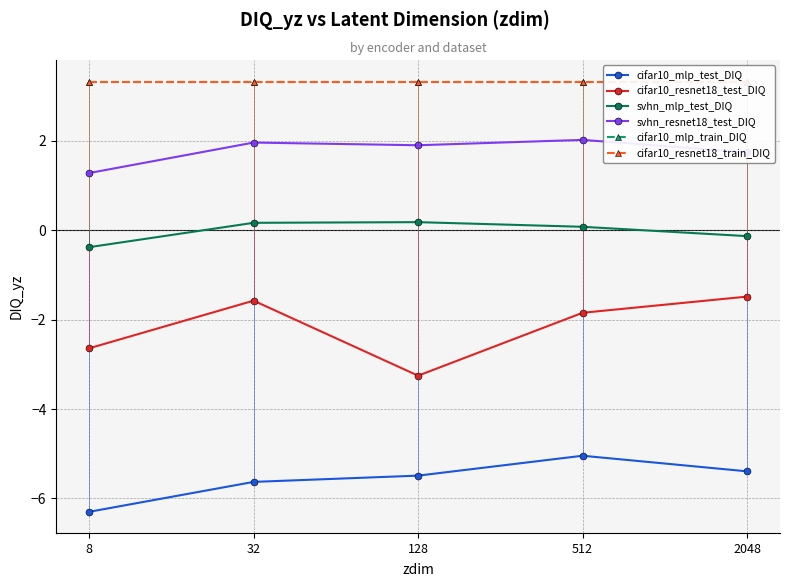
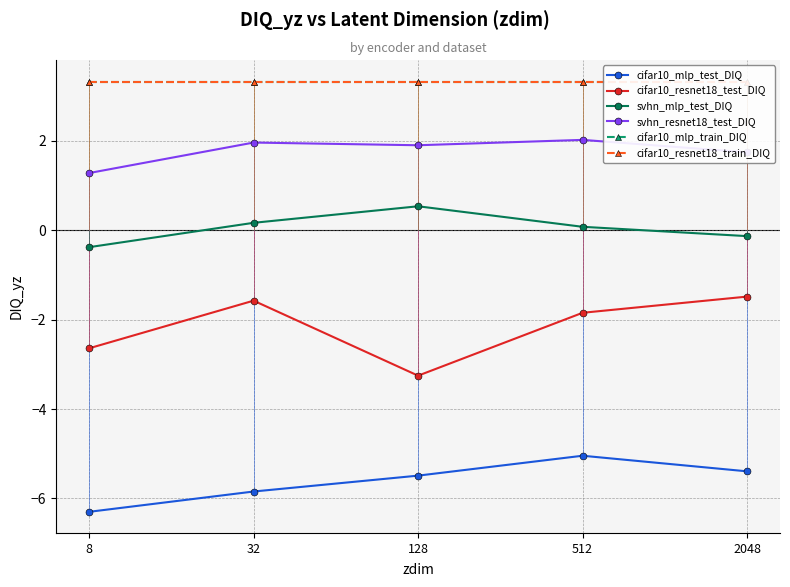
cifar10_mlp_test_DIQ, 32: -5.6 -> -5.8
svhn_mlp_test_DIQ, 128: 0.2 -> 0.5
